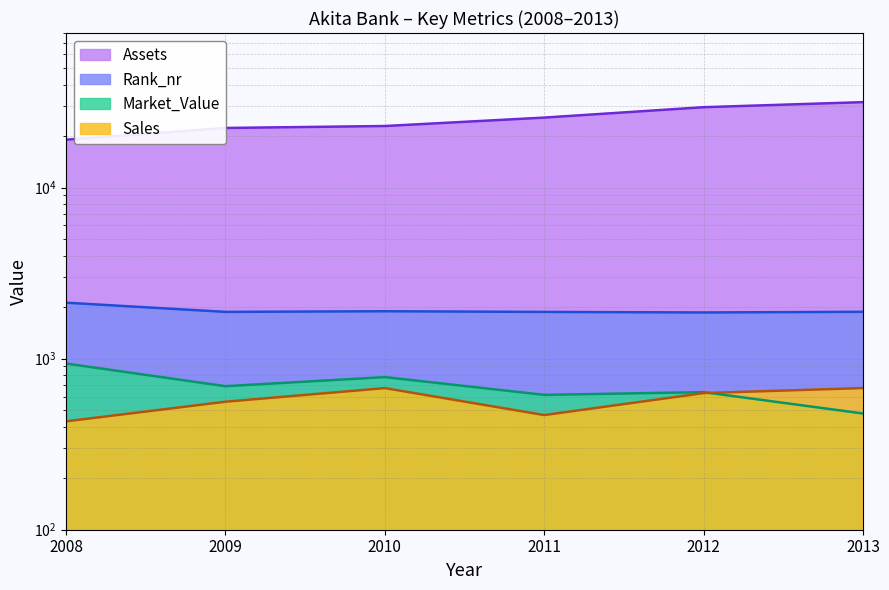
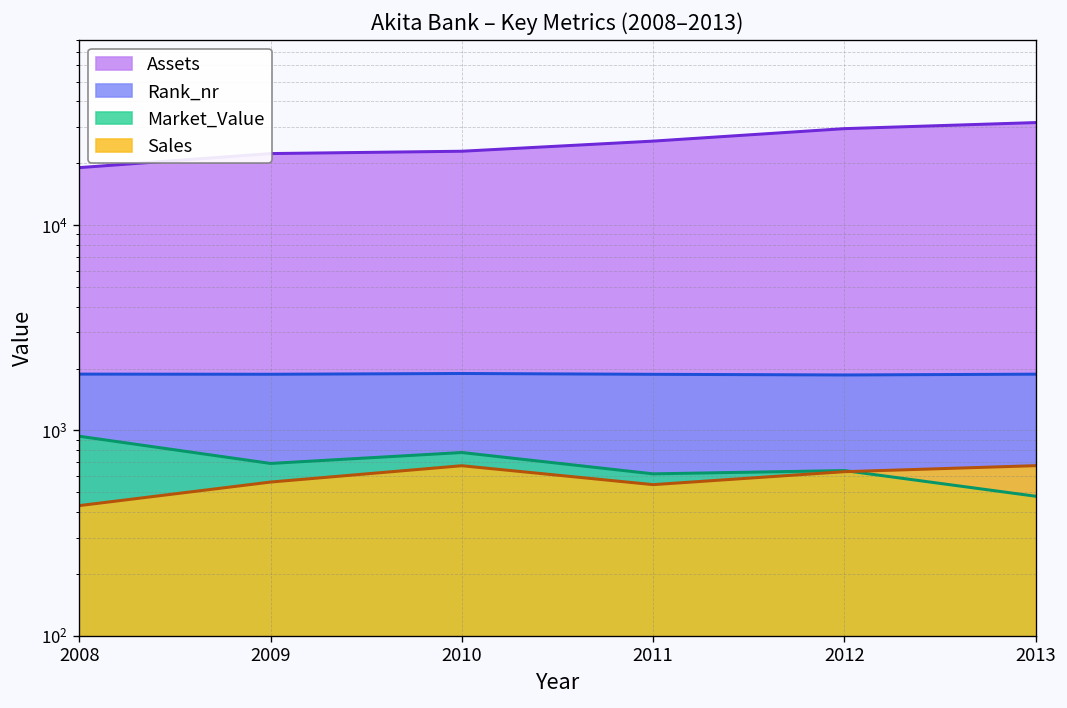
Rank_nr, 2008: 2100 -> 1900
Sales, 2011: 470 -> 540
